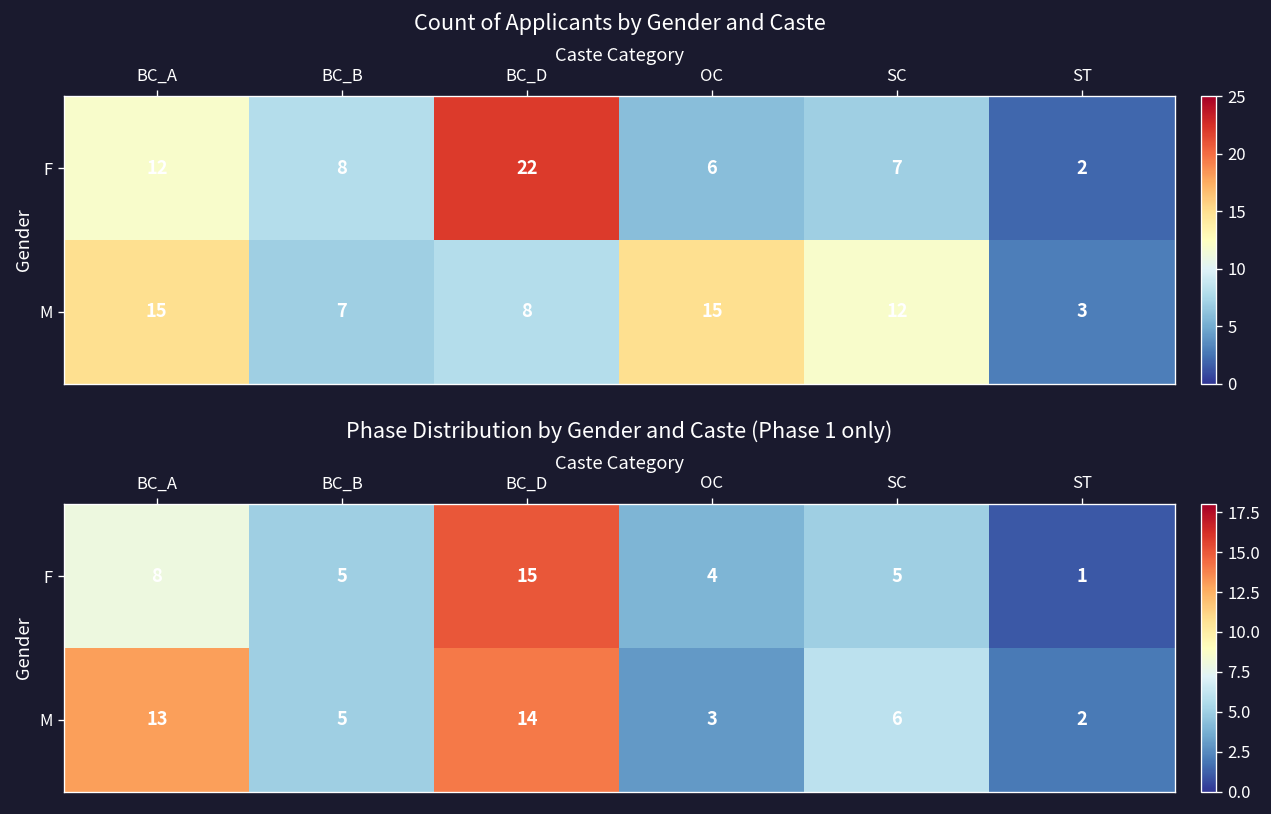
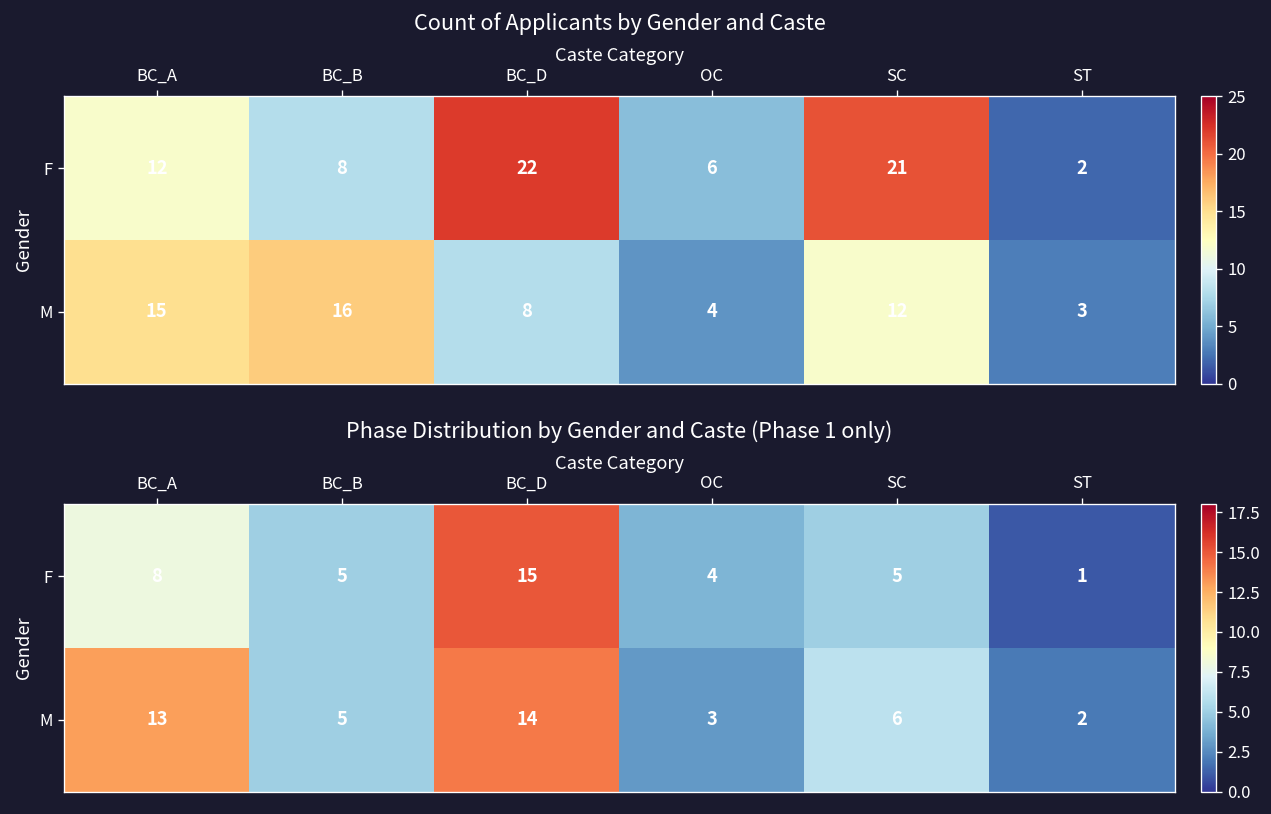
Count of Applicants by Gender and Caste, F, SC: 7 -> 21
Count of Applicants by Gender and Caste, M, BC_B: 7 -> 16
Count of Applicants by Gender and Caste, M, OC: 15 -> 4
